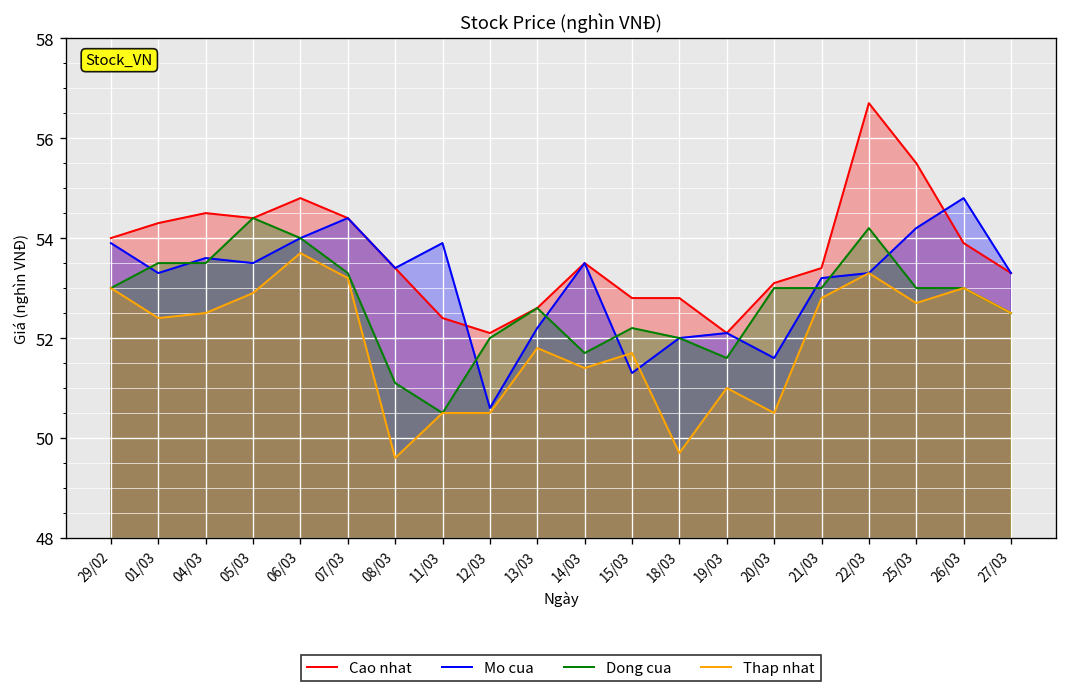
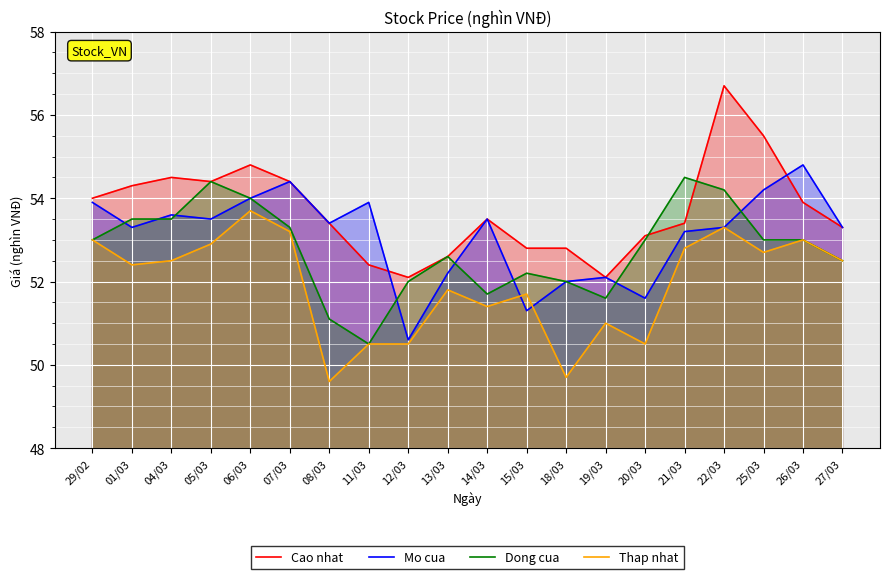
Dong cua, 21/03: 53.0 -> 54.5
